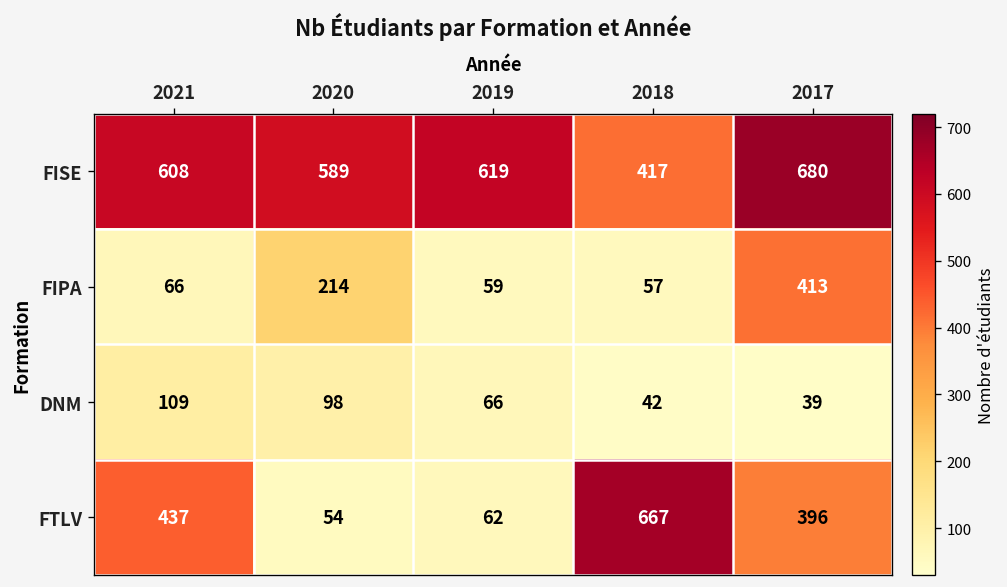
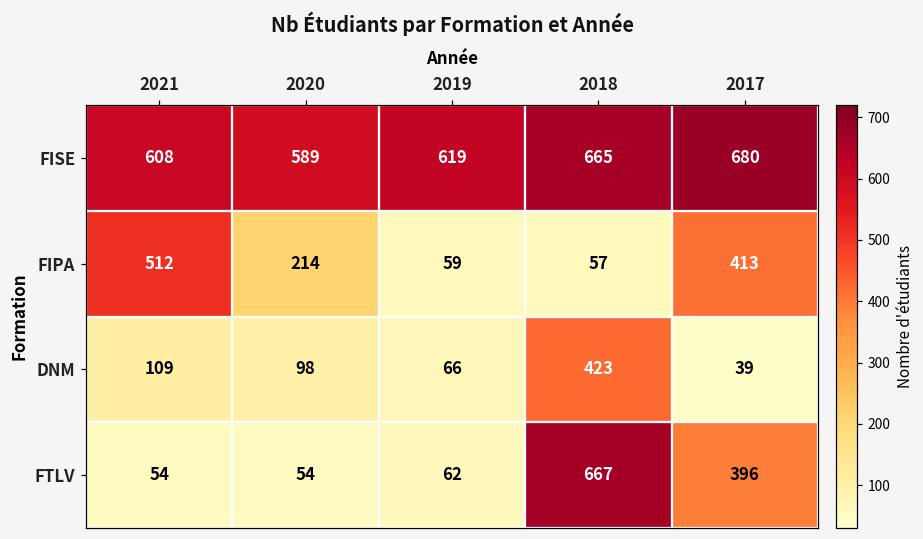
FISE, 2018: 417 -> 665
FIPA, 2021: 66 -> 512
DNM, 2018: 42 -> 423
FTLV, 2021: 437 -> 54
